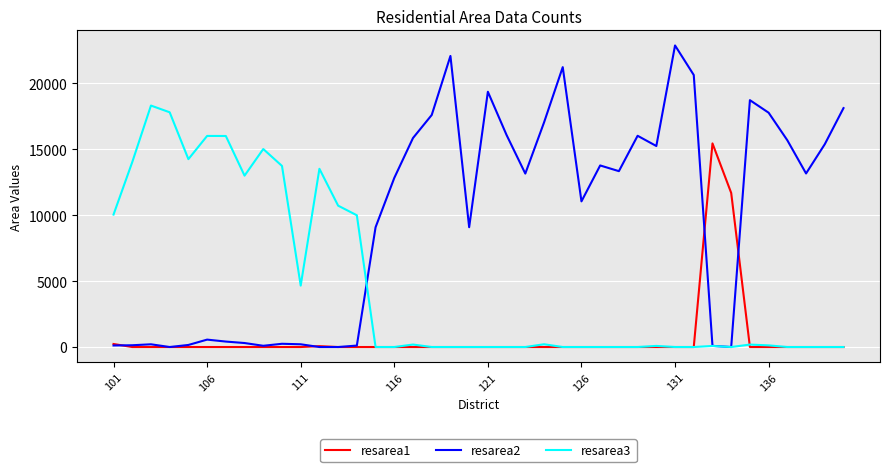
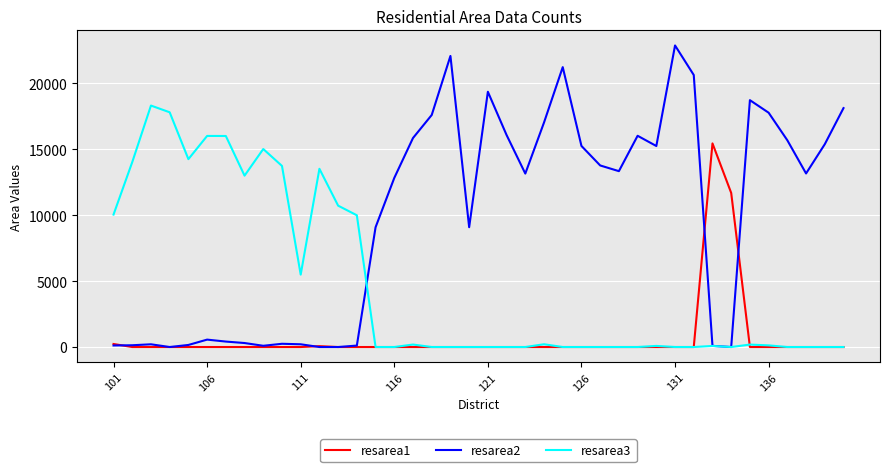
resarea3, 111: 4700 -> 5500
resarea2, 126: 11000 -> 15200
